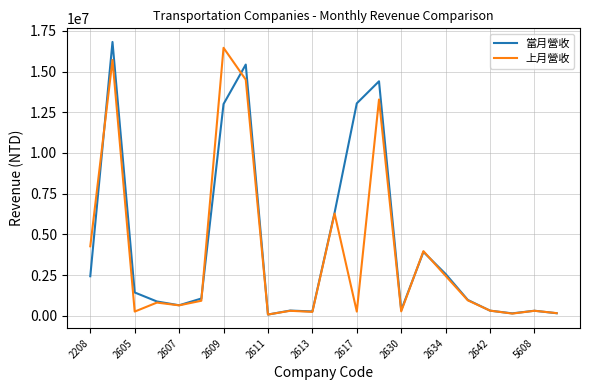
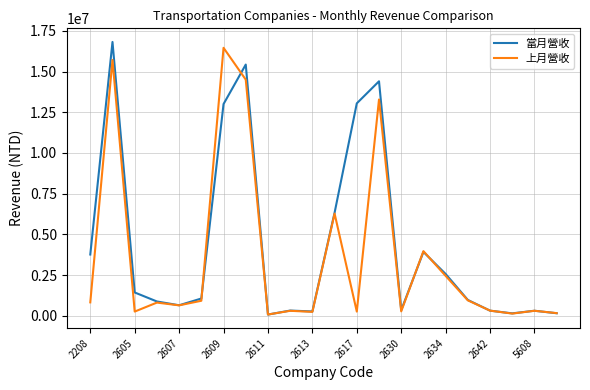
當月營收, 2208: 2400000 -> 3800000
上月營收, 2208: 4300000 -> 800000
